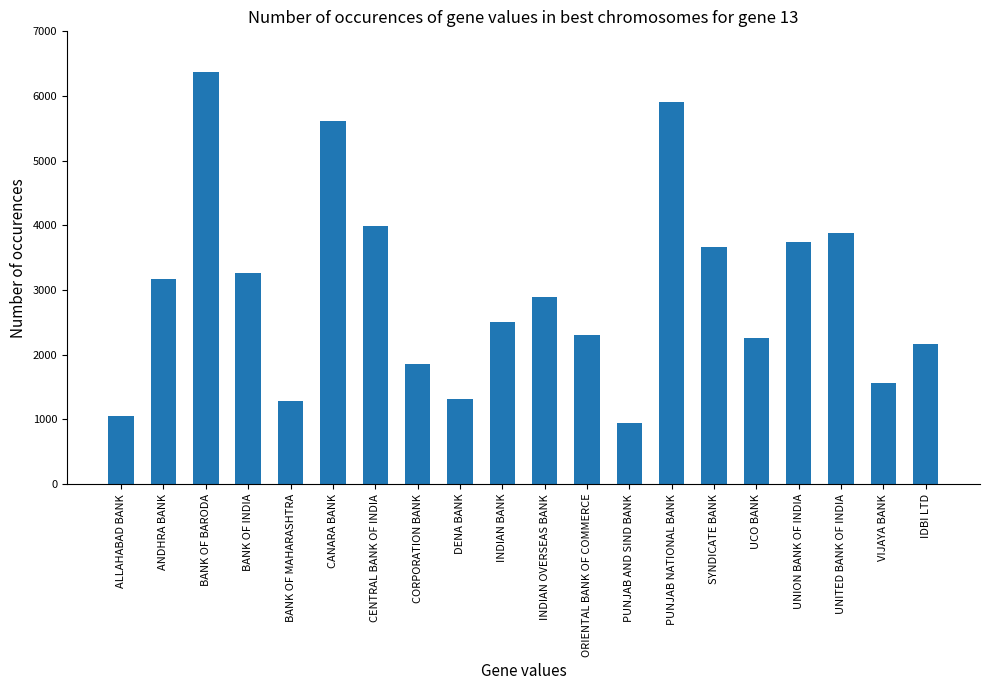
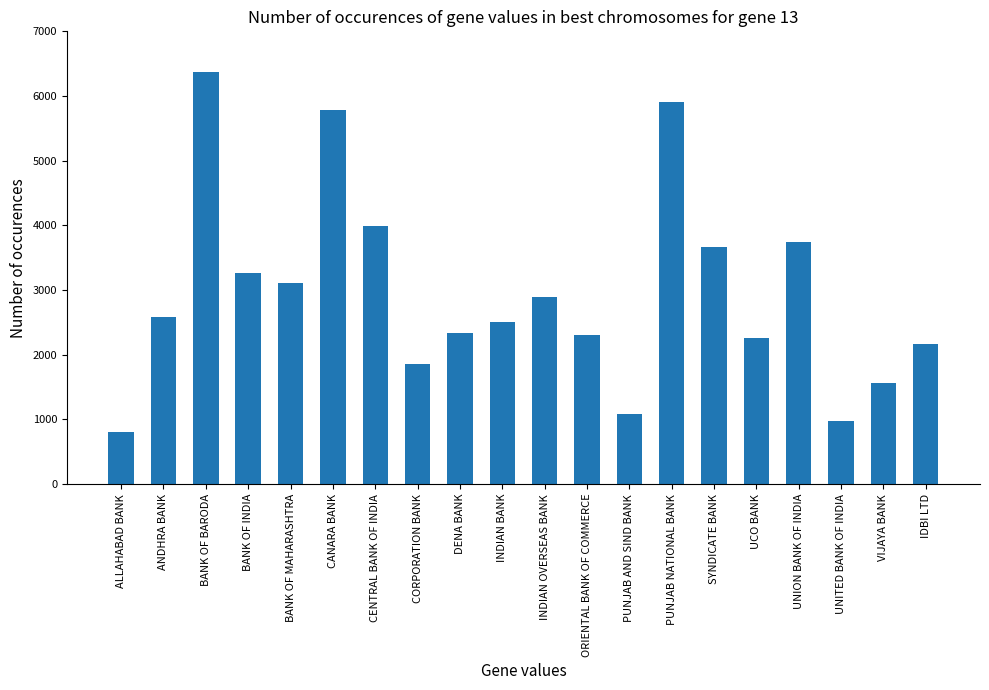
ALLAHABAD BANK: 1100 -> 800
ANDHRA BANK: 3200 -> 2600
BANK OF MAHARASHTRA: 1300 -> 3100
CANARA BANK: 5600 -> 5800
DENA BANK: 1300 -> 2300
PUNJAB AND SIND BANK: 900 -> 1100
UNITED BANK OF INDIA: 3900 -> 1000
